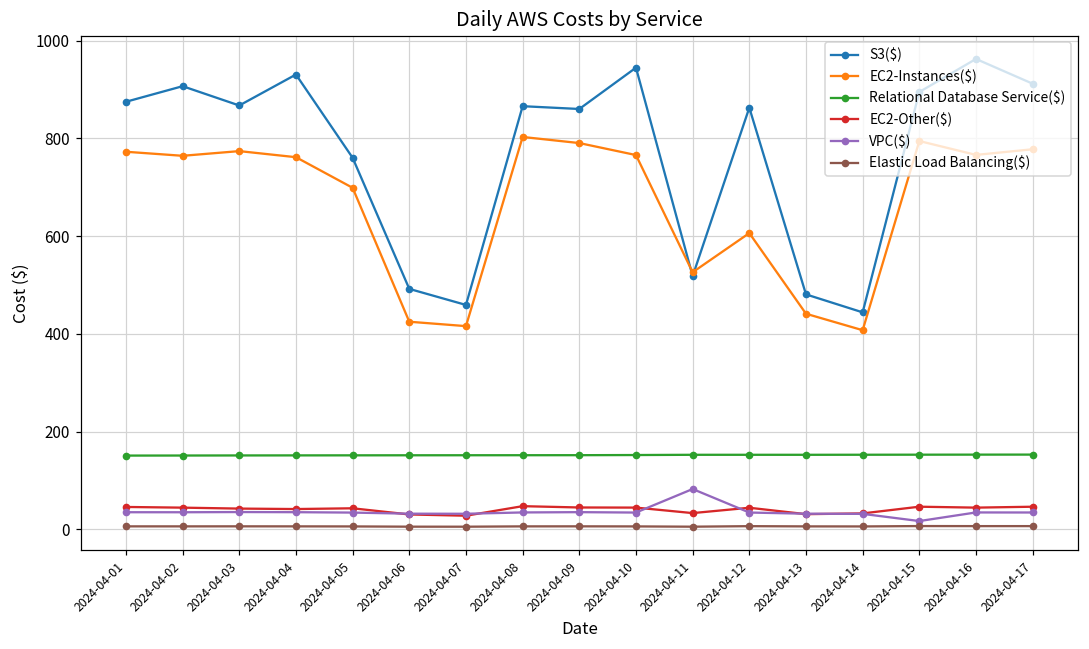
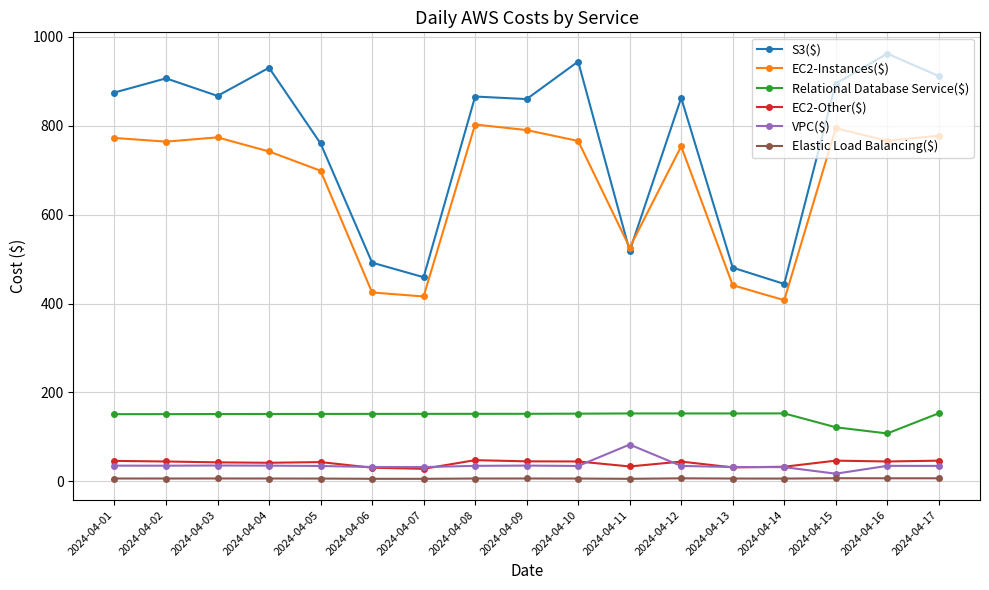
EC2-Instances($), 2024-04-04: 760 -> 740
EC2-Instances($), 2024-04-12: 610 -> 750
Relational Database Service($), 2024-04-15: 150 -> 120
Relational Database Service($), 2024-04-16: 150 -> 110
